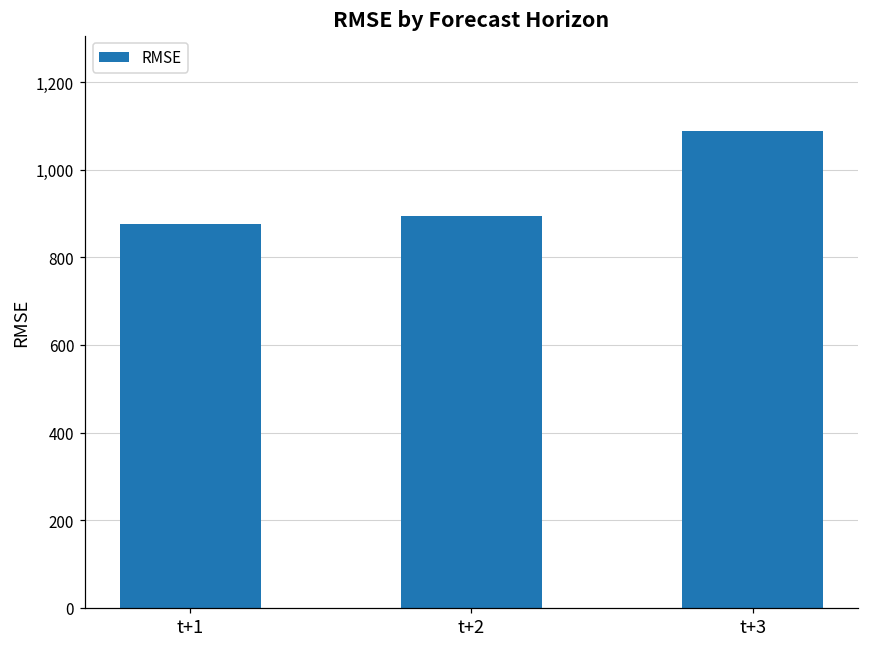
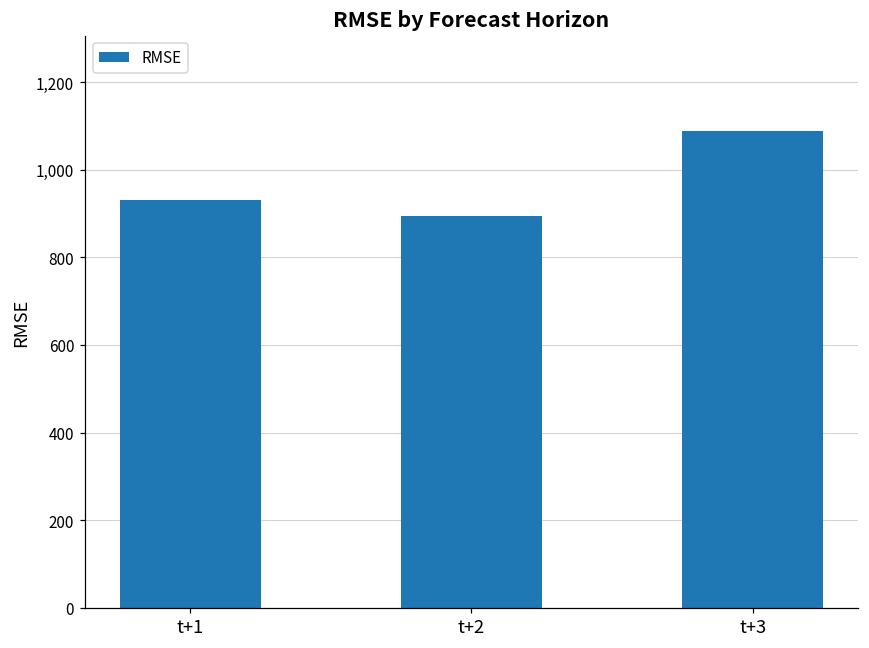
t+1: 880 -> 930
